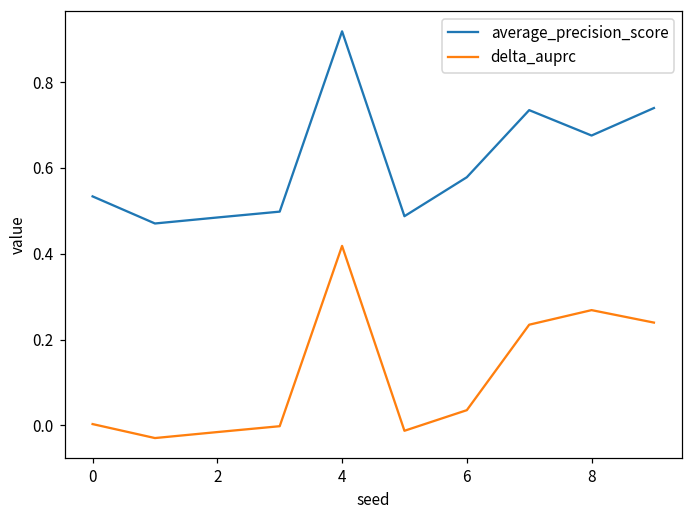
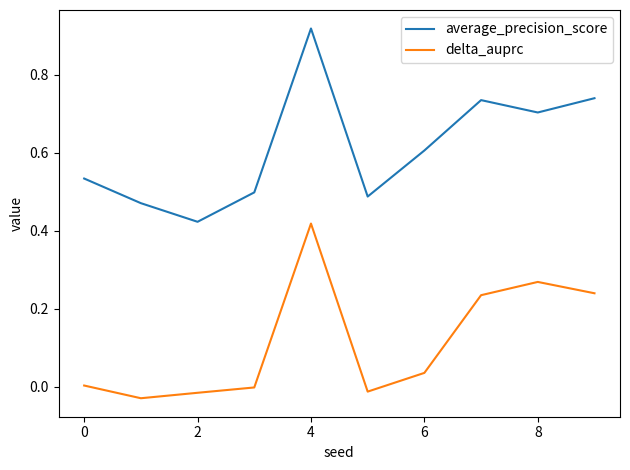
average_precision_score, 2: 0.48 -> 0.42
average_precision_score, 6: 0.58 -> 0.61
average_precision_score, 8: 0.68 -> 0.70
